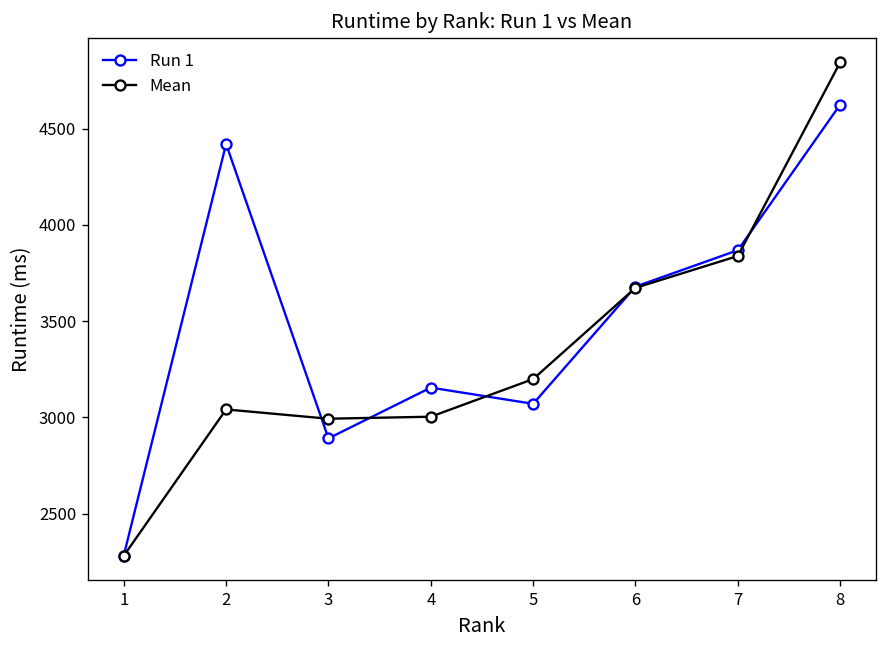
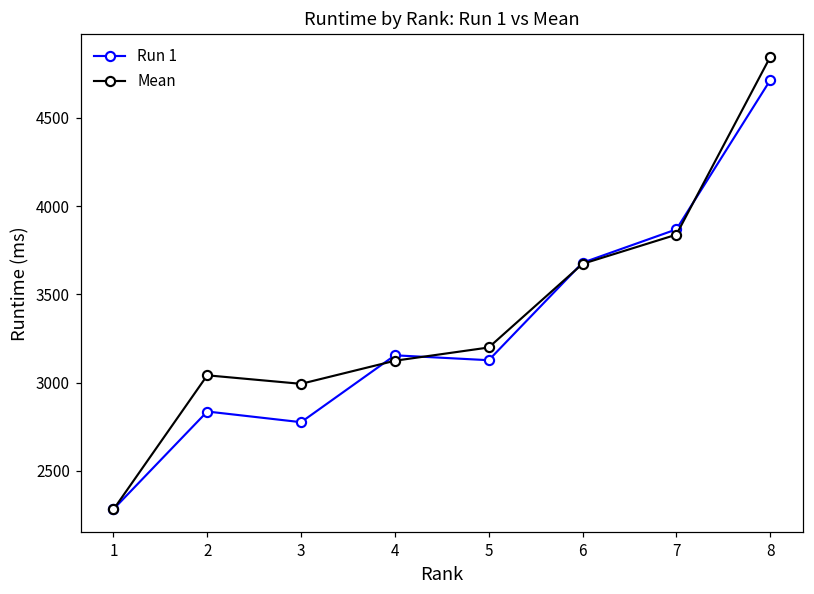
Run 1, 2: 4420 -> 2840
Run 1, 3: 2890 -> 2780
Mean, 4: 3000 -> 3120
Run 1, 5: 3070 -> 3130
Run 1, 8: 4630 -> 4710
